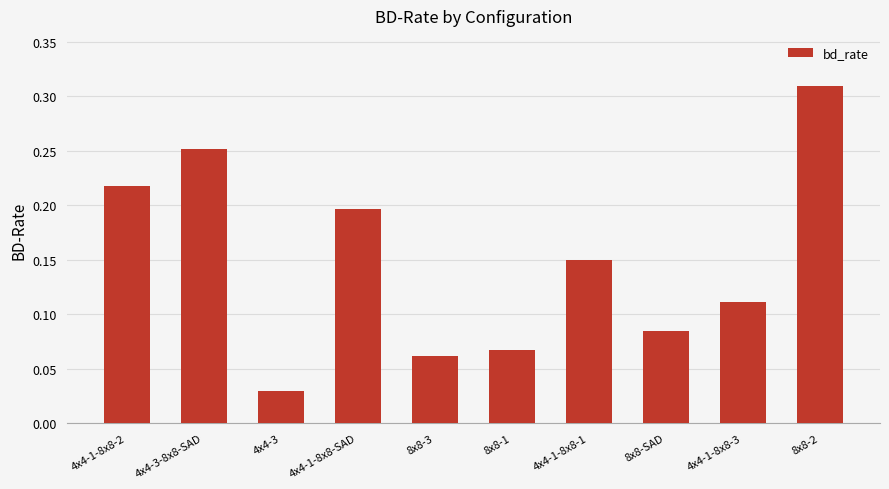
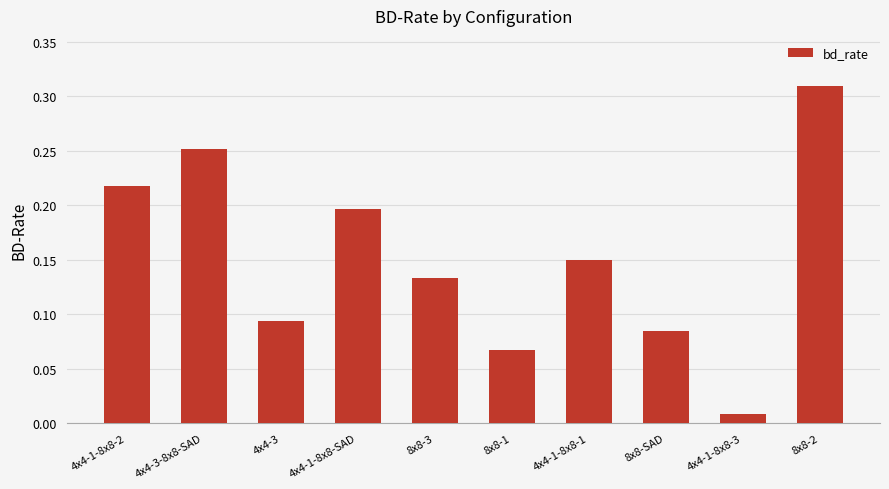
4x4-3: 0.029 -> 0.094
8x8-3: 0.062 -> 0.134
4x4-1-8x8-3: 0.112 -> 0.009
